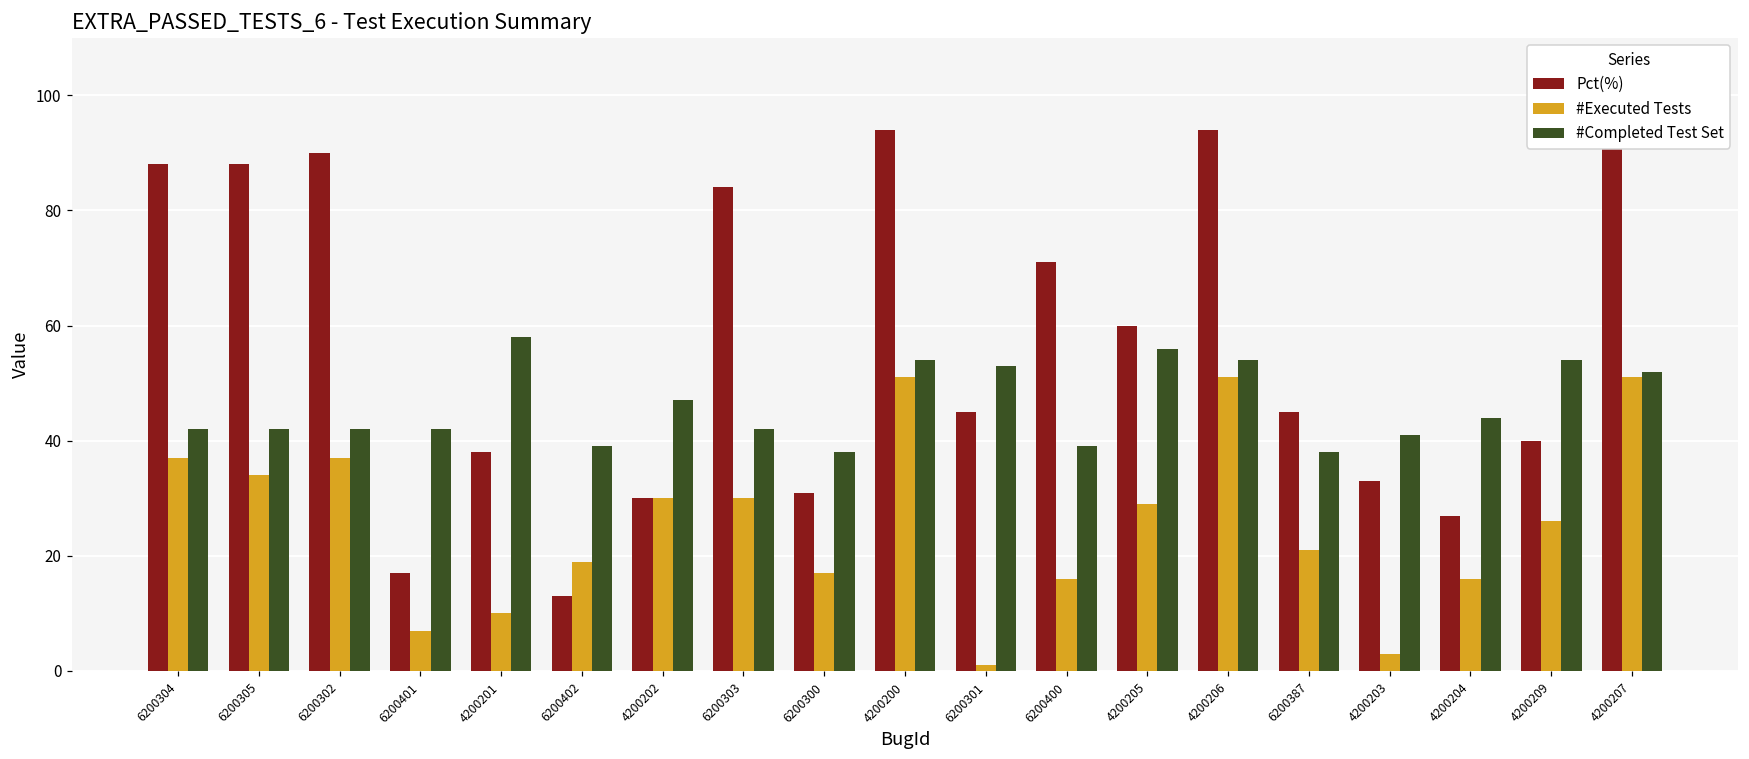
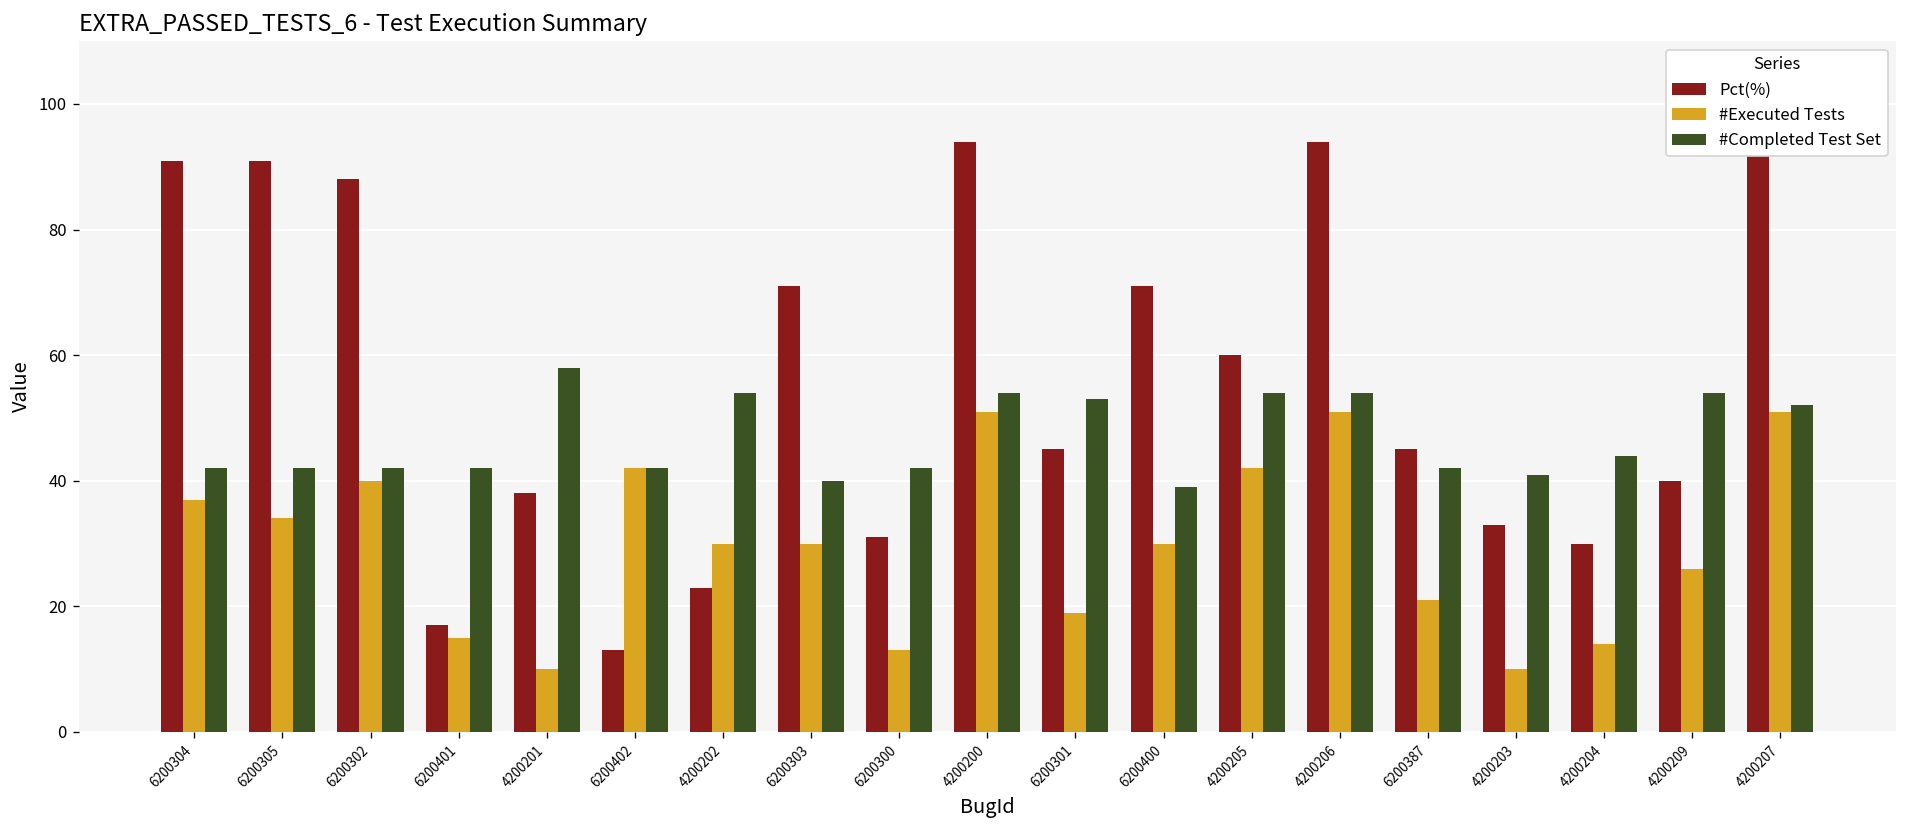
Pct(%), 6200304: 88 -> 91
Pct(%), 6200305: 88 -> 91
Pct(%), 6200302: 90 -> 88
#Executed Tests, 6200302: 37 -> 40
#Executed Tests, 6200401: 7 -> 15
#Executed Tests, 6200402: 19 -> 42
#Completed Test Set, 6200402: 39 -> 42
Pct(%), 4200202: 30 -> 23
#Completed Test Set, 4200202: 47 -> 54
Pct(%), 6200303: 84 -> 71
#Completed Test Set, 6200303: 42 -> 40
#Executed Tests, 6200300: 17 -> 13
#Completed Test Set, 6200300: 38 -> 42
#Executed Tests, 6200301: 1 -> 19
#Executed Tests, 6200400: 16 -> 30
#Executed Tests, 4200205: 29 -> 42
#Completed Test Set, 4200205: 56 -> 54
#Completed Test Set, 6200387: 38 -> 42
#Executed Tests, 4200203: 3 -> 10
Pct(%), 4200204: 27 -> 30
#Executed Tests, 4200204: 16 -> 14
